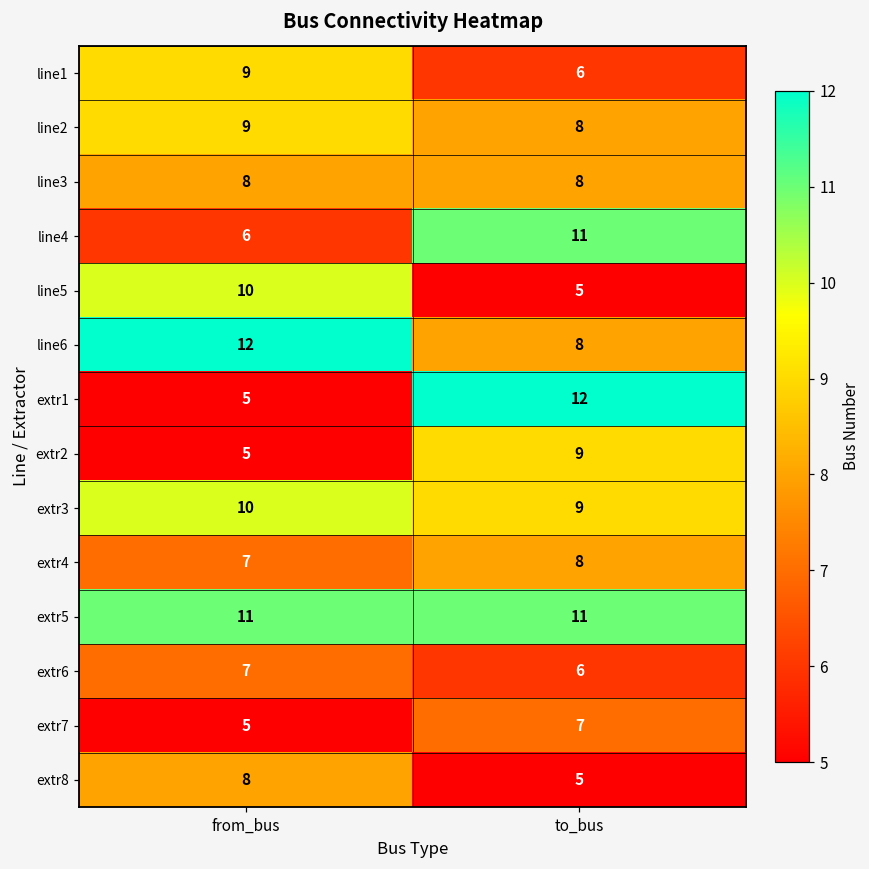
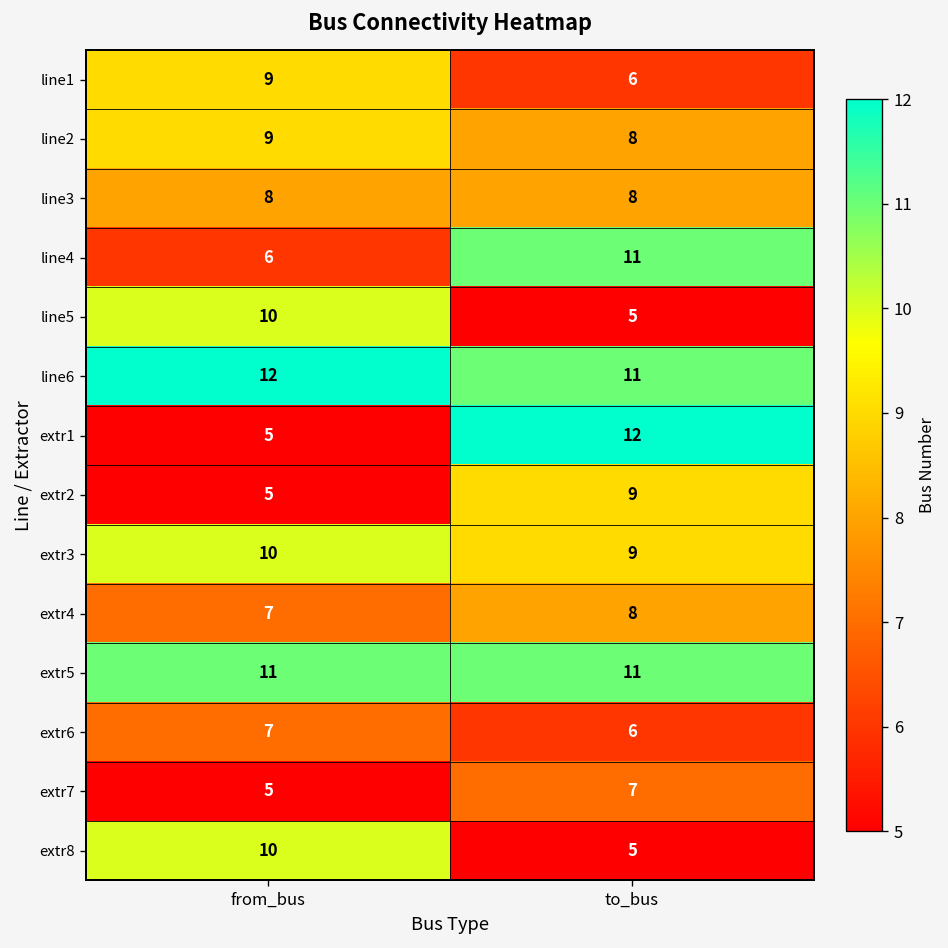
line6, to_bus: 8 -> 11
extr8, from_bus: 8 -> 10
